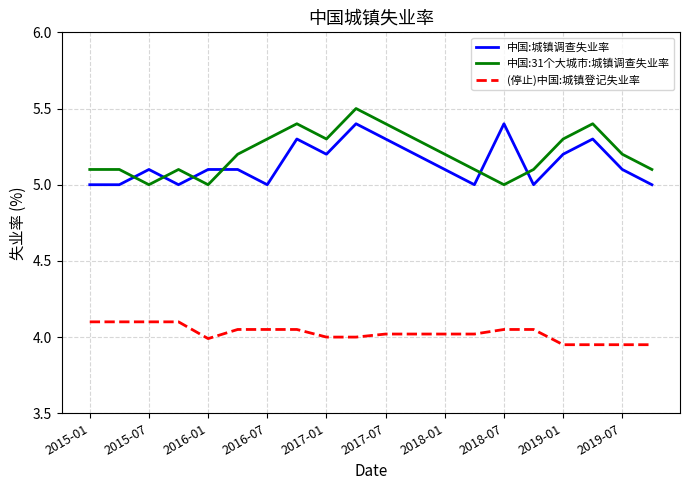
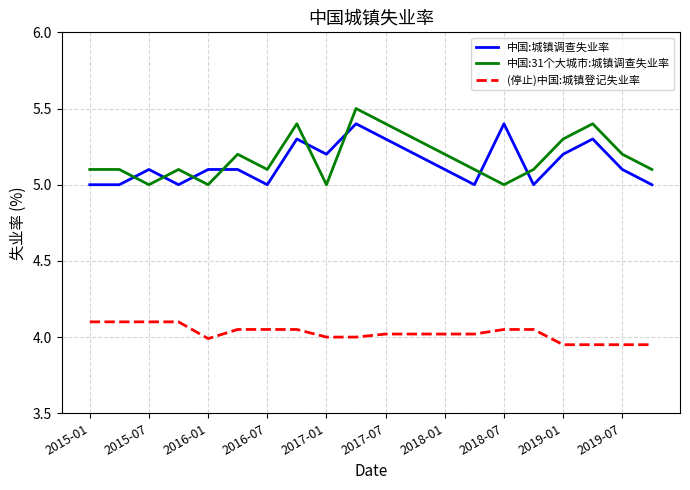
中国:31个大城市:城镇调查失业率, 2016-07: 5.3 -> 5.1
中国:31个大城市:城镇调查失业率, 2017-01: 5.3 -> 5.0
